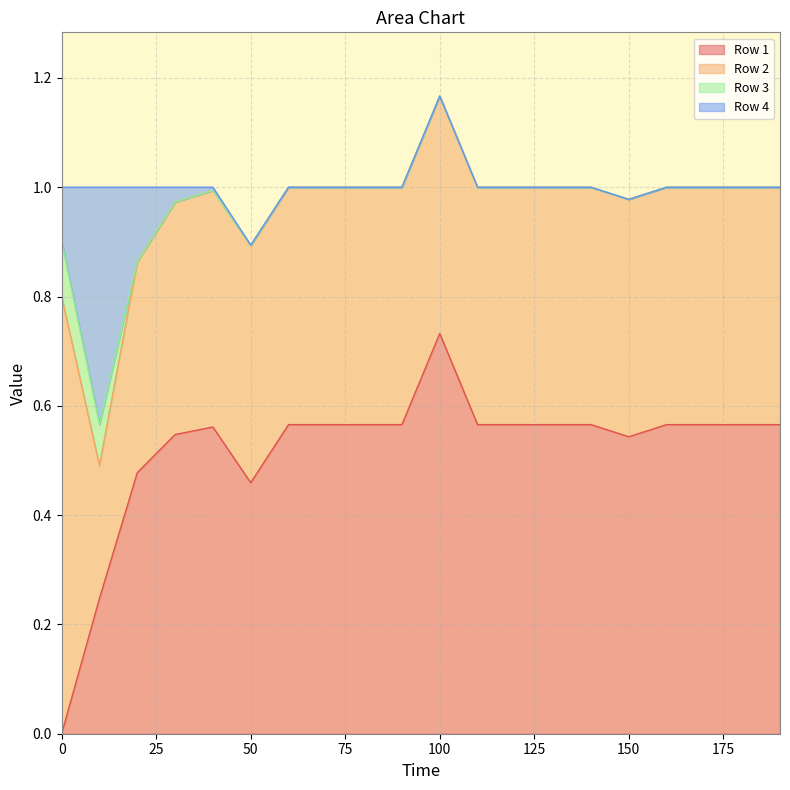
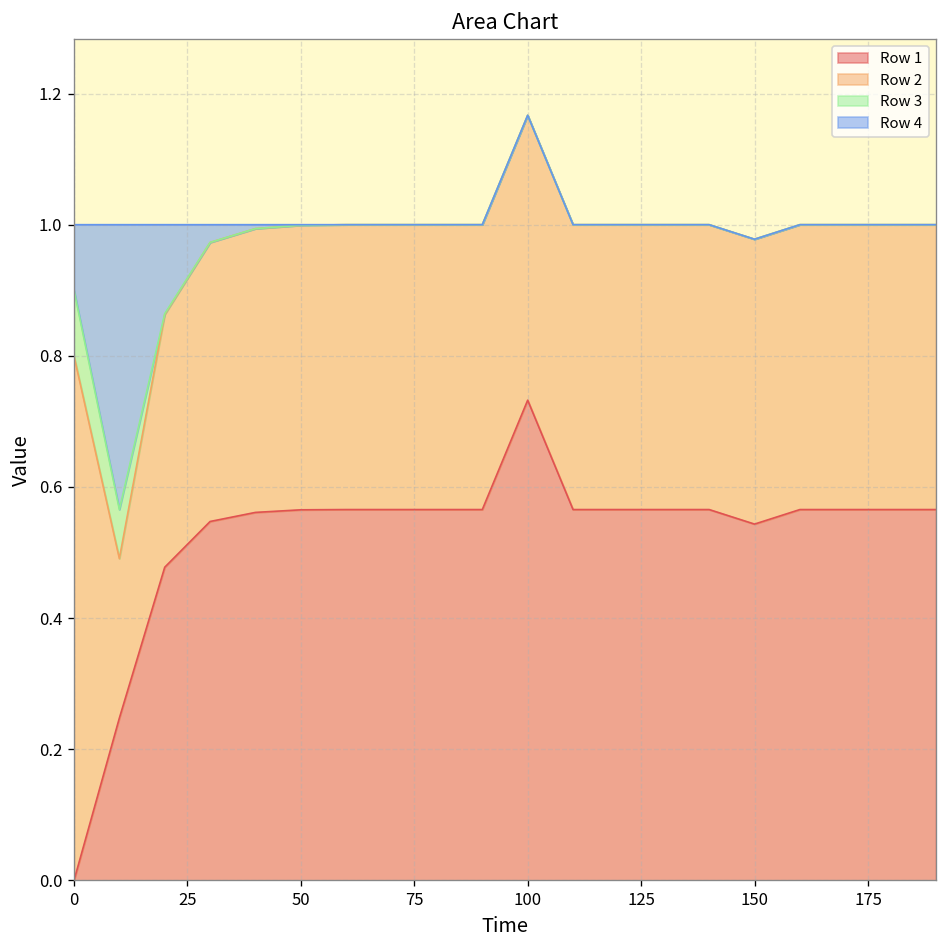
Row 1, 50: 0.46 -> 0.57
